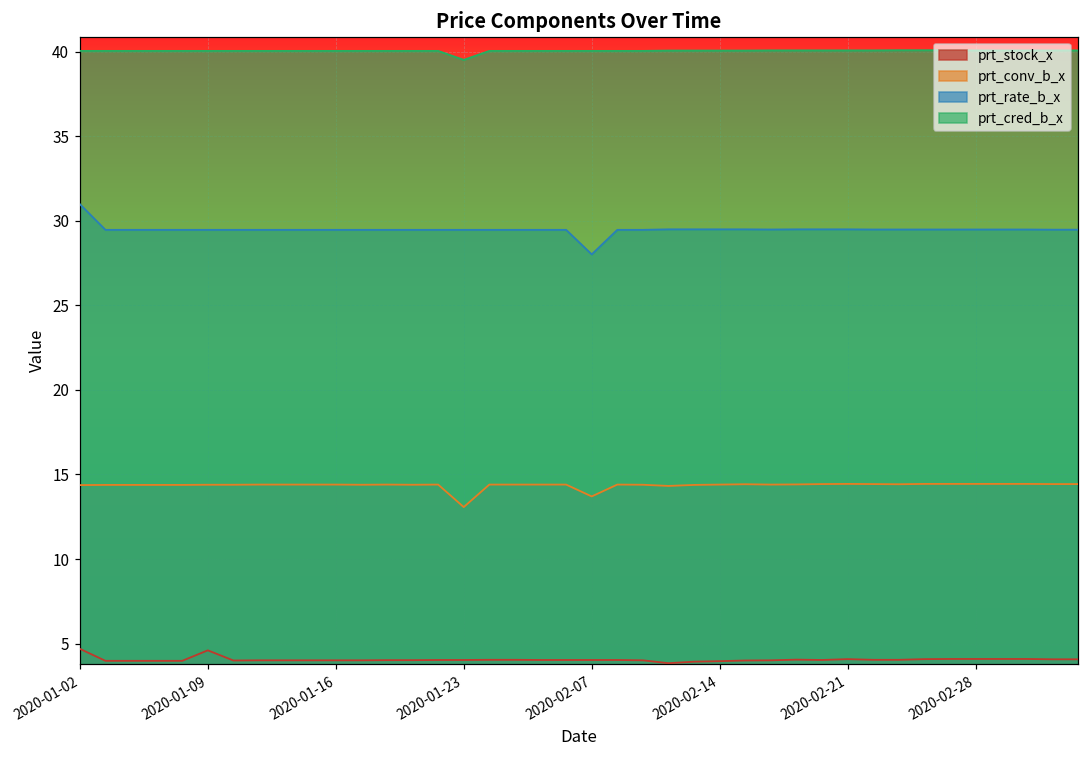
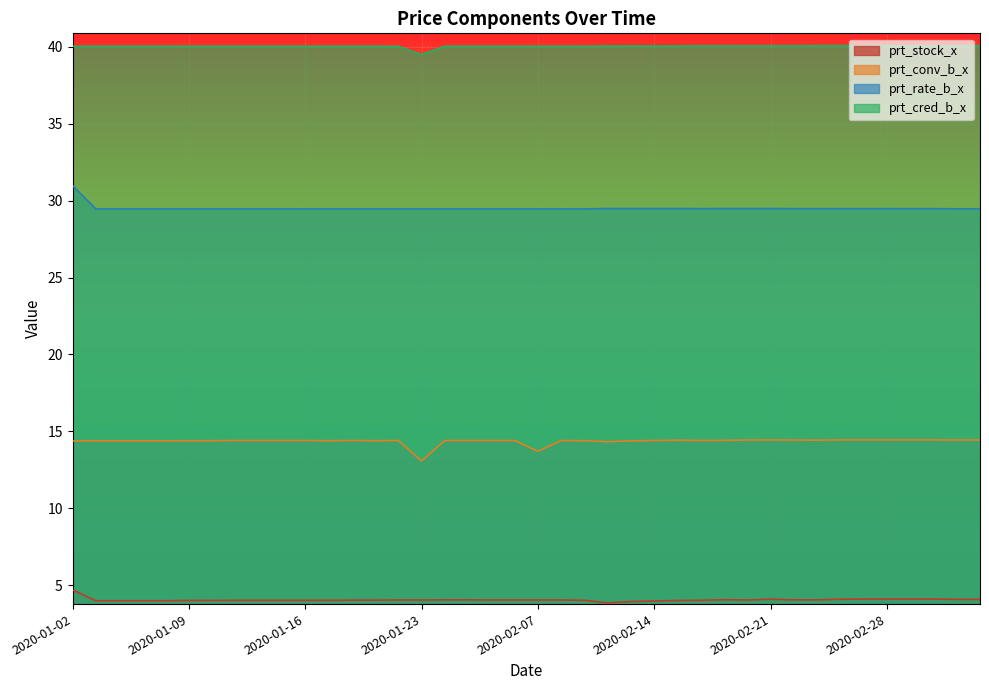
prt_stock_x, 2020-01-09: 4.6 -> 4.0
prt_rate_b_x, 2020-02-07: 28.0 -> 29.5
